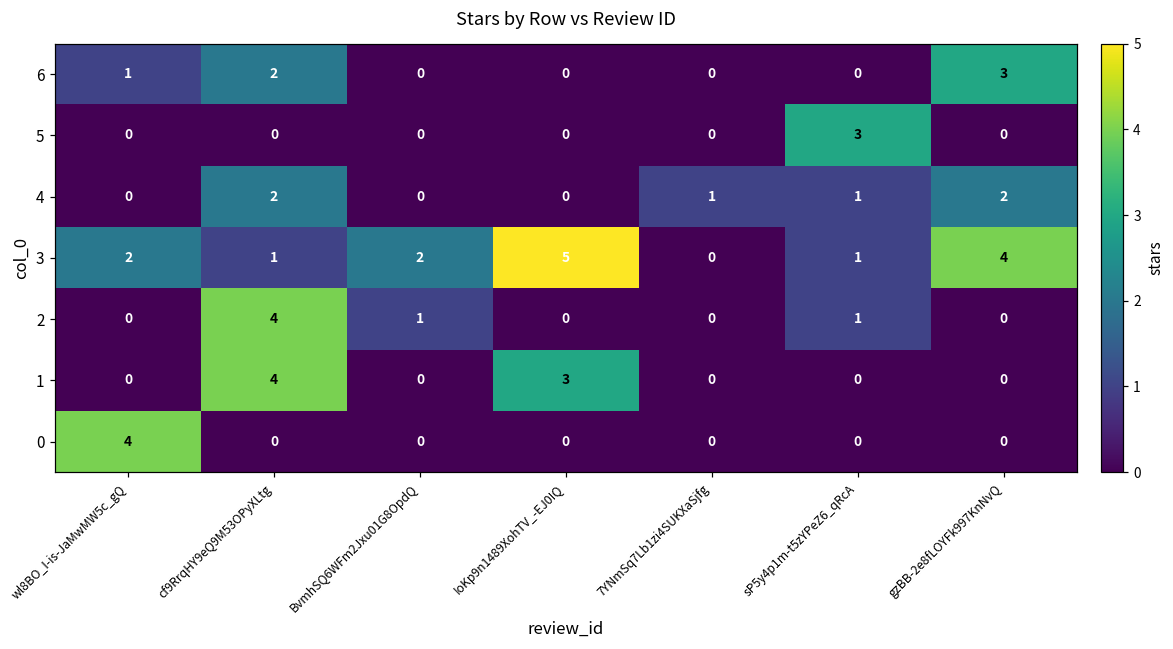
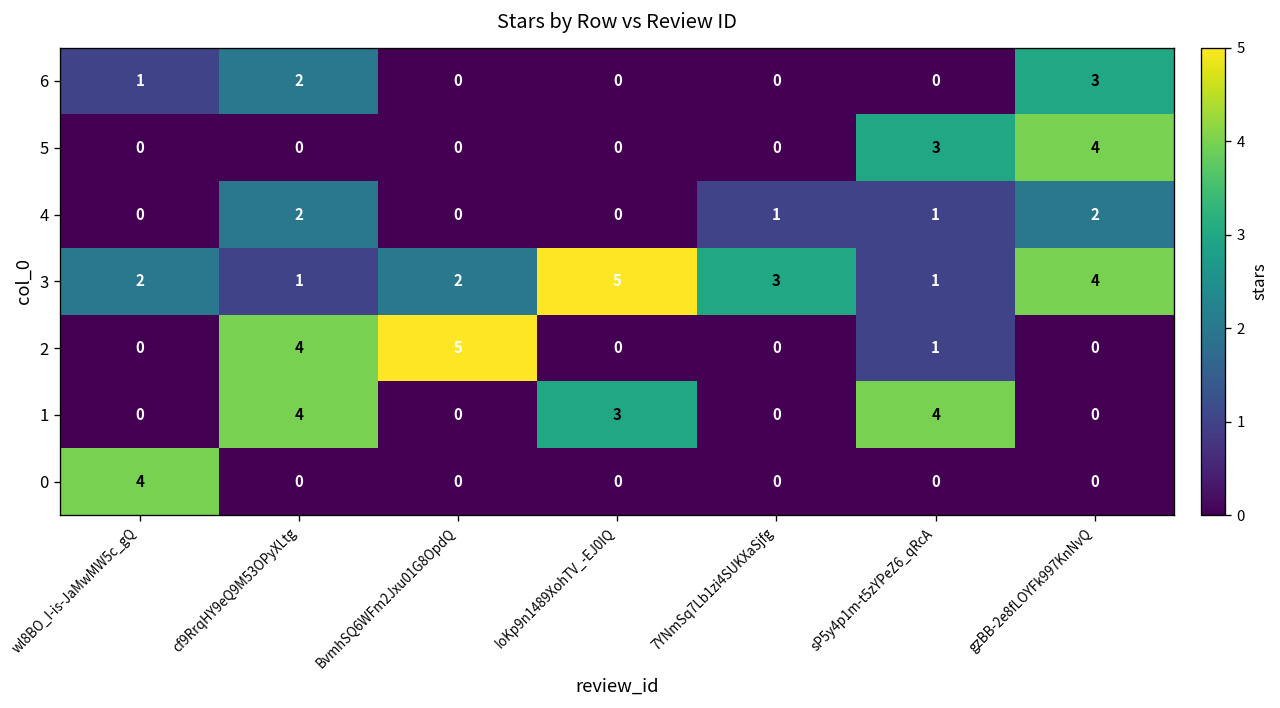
5, gzBB-2e8fLOYFk997KnNvQ: 0 -> 4
3, 7YNmSq7Lb1zi4SUKXaSjfg: 0 -> 3
2, BvmhSQ6WFm2Jxu01G8OpdQ: 1 -> 5
1, sP5y4p1m-t5zYPeZ6_qRcA: 0 -> 4
